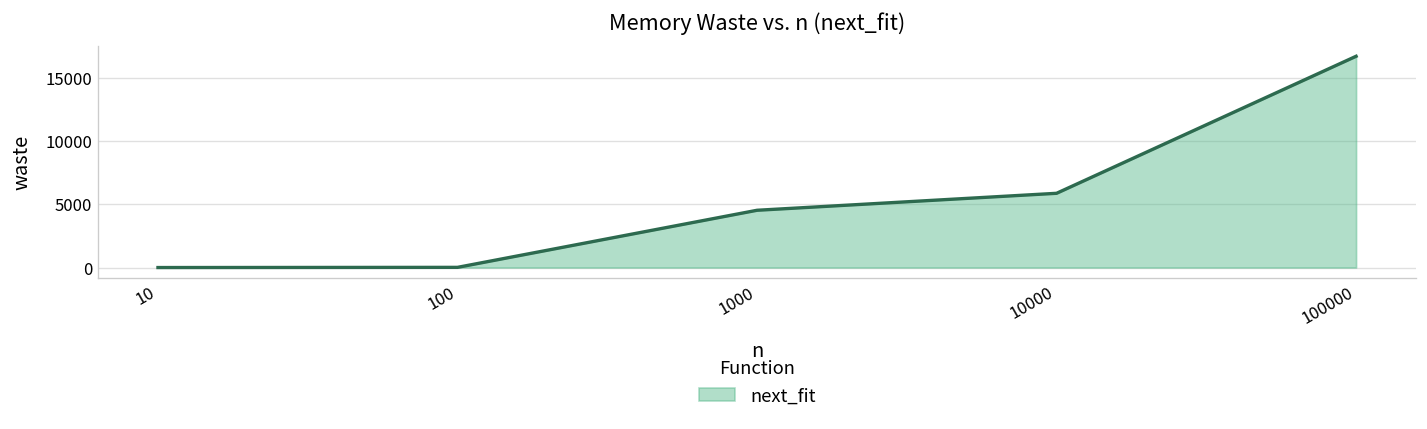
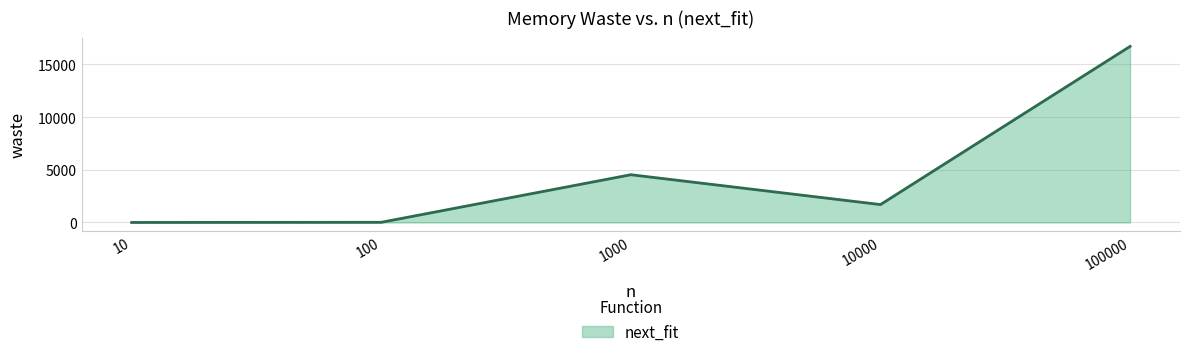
10000: 5900 -> 1700
